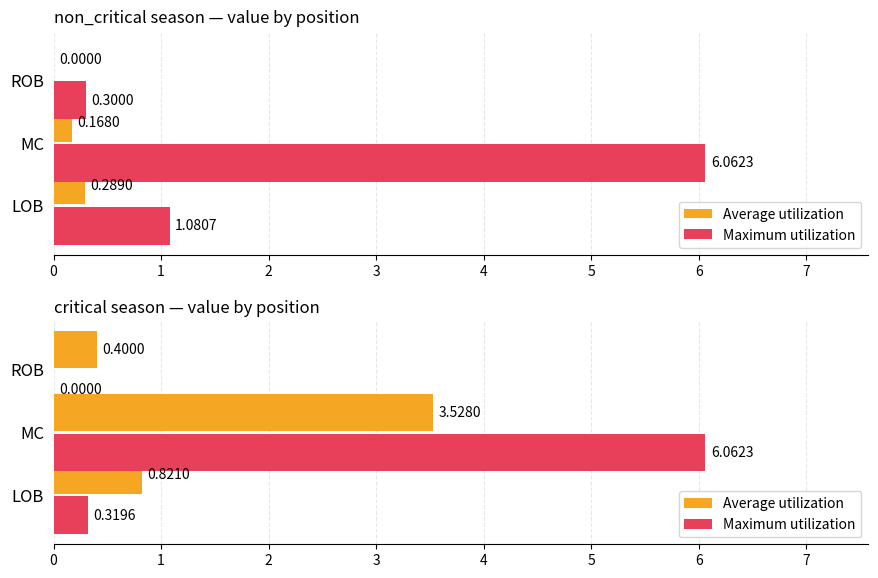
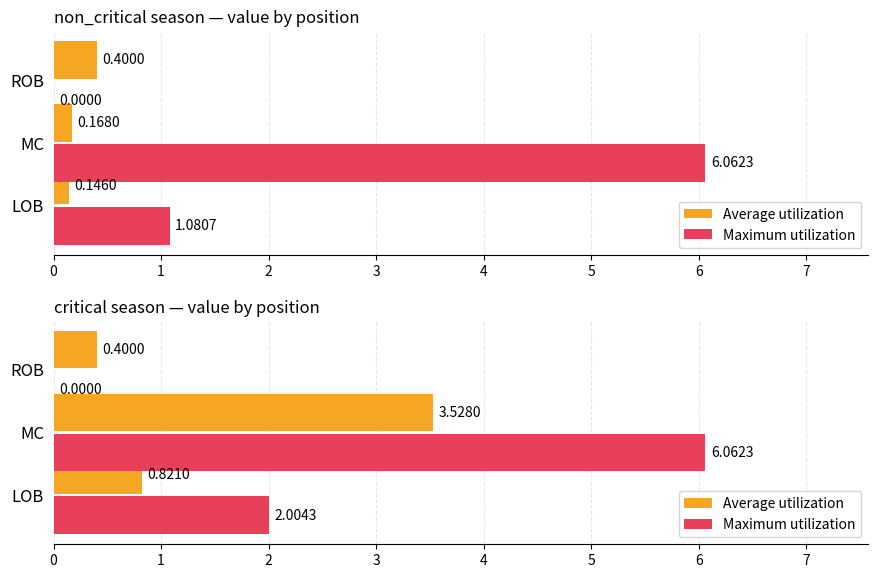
non_critical season — value by position, Average utilization, ROB: 0.0000 -> 0.4000
non_critical season — value by position, Maximum utilization, ROB: 0.3000 -> 0.0000
non_critical season — value by position, Average utilization, LOB: 0.2890 -> 0.1460
critical season — value by position, Maximum utilization, LOB: 0.3196 -> 2.0043
